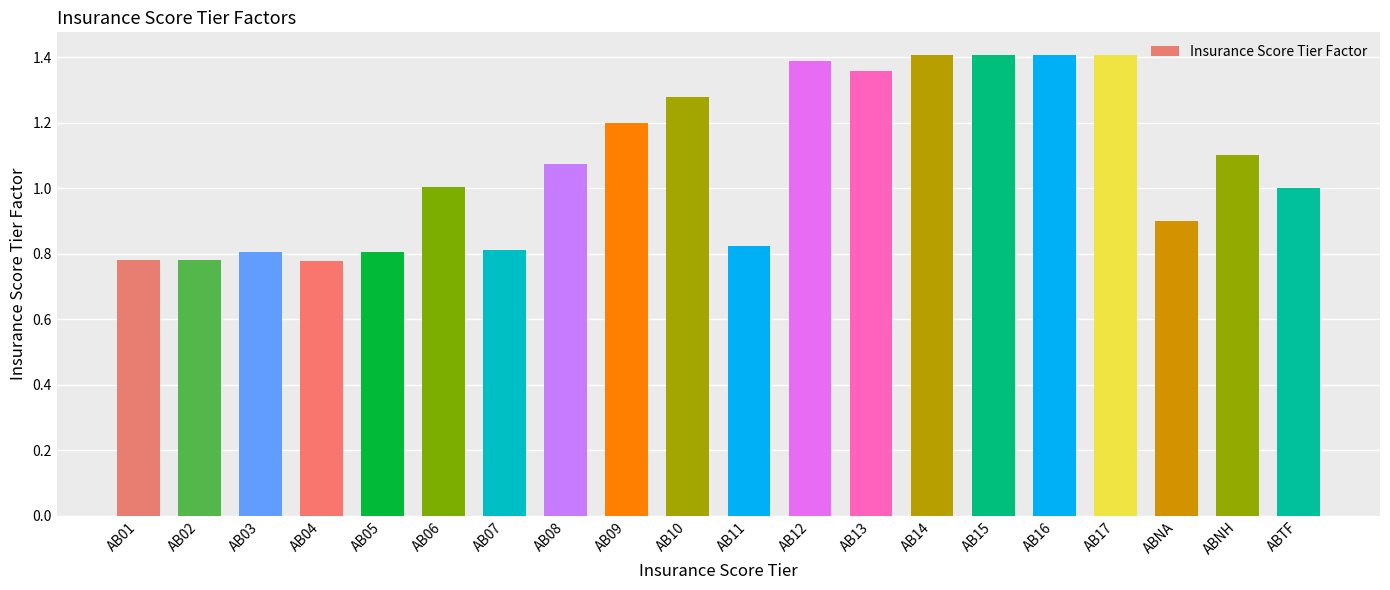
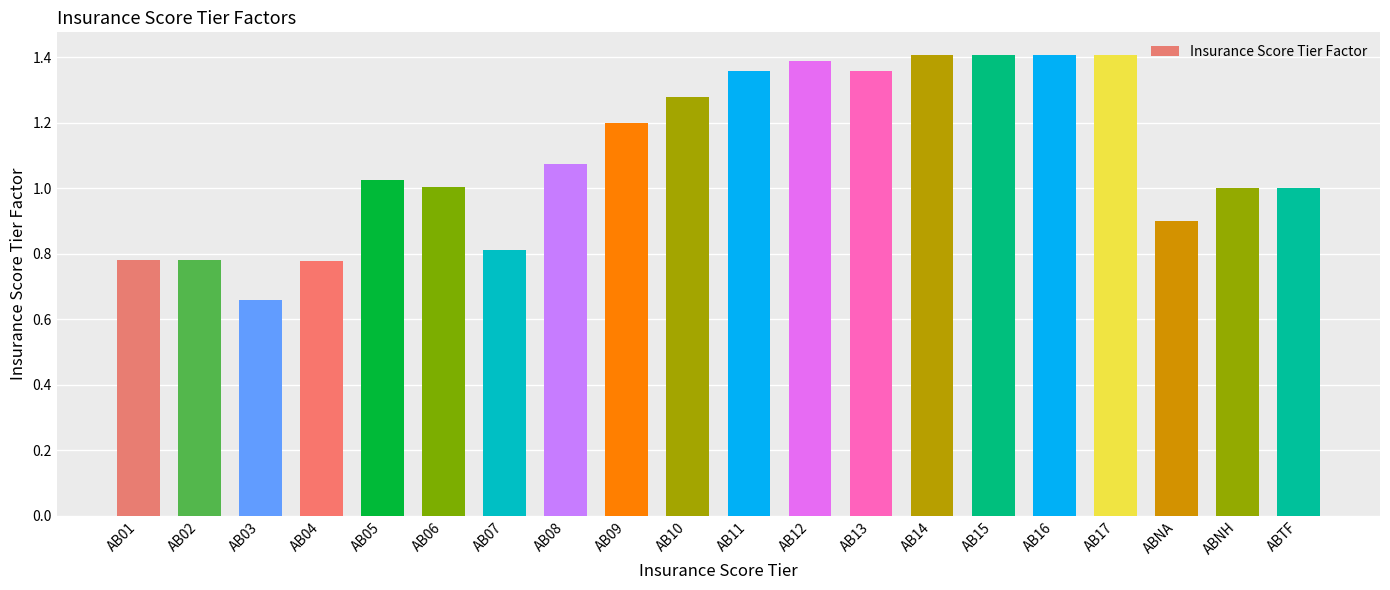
AB03: 0.81 -> 0.66
AB05: 0.81 -> 1.03
AB11: 0.82 -> 1.36
ABNH: 1.1 -> 1.0
